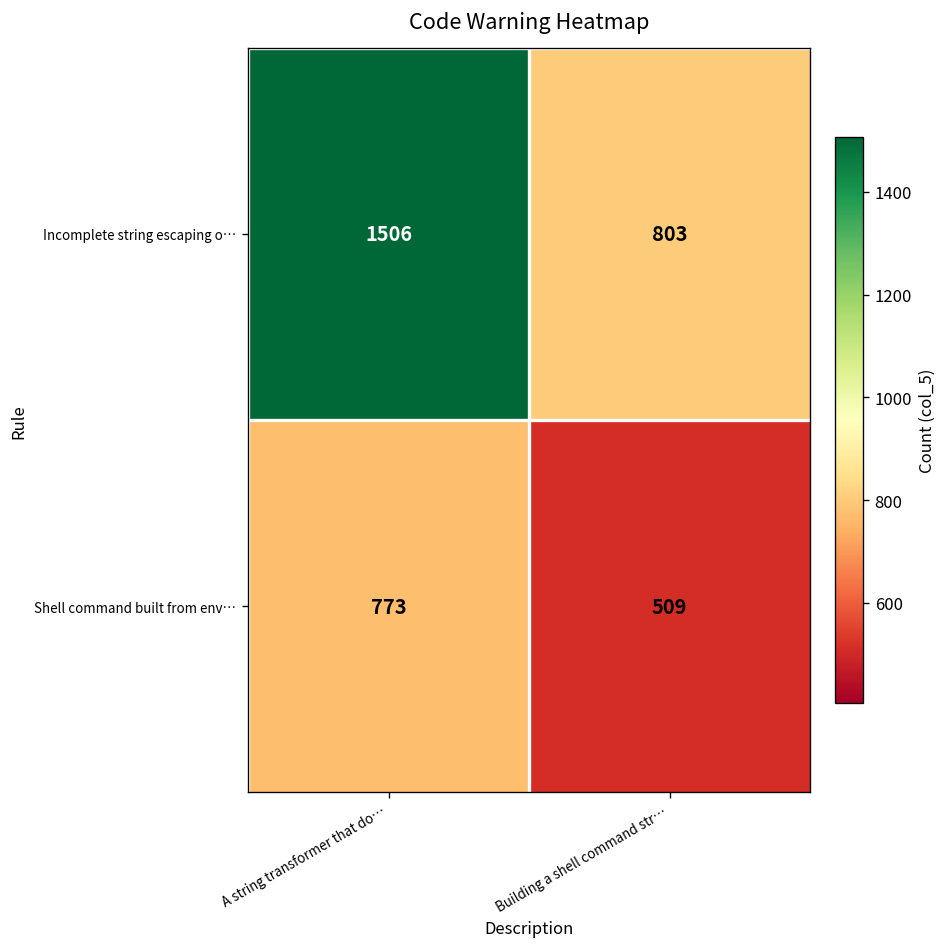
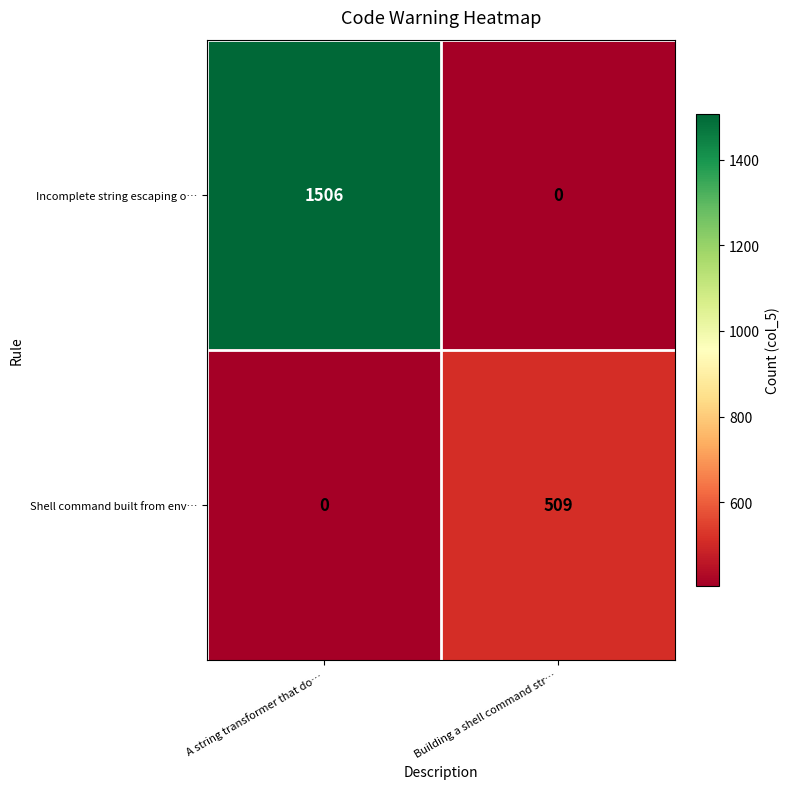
Incomplete string escaping o…, Building a shell command str…: 803 -> 0
Shell command built from env…, A string transformer that do…: 773 -> 0
